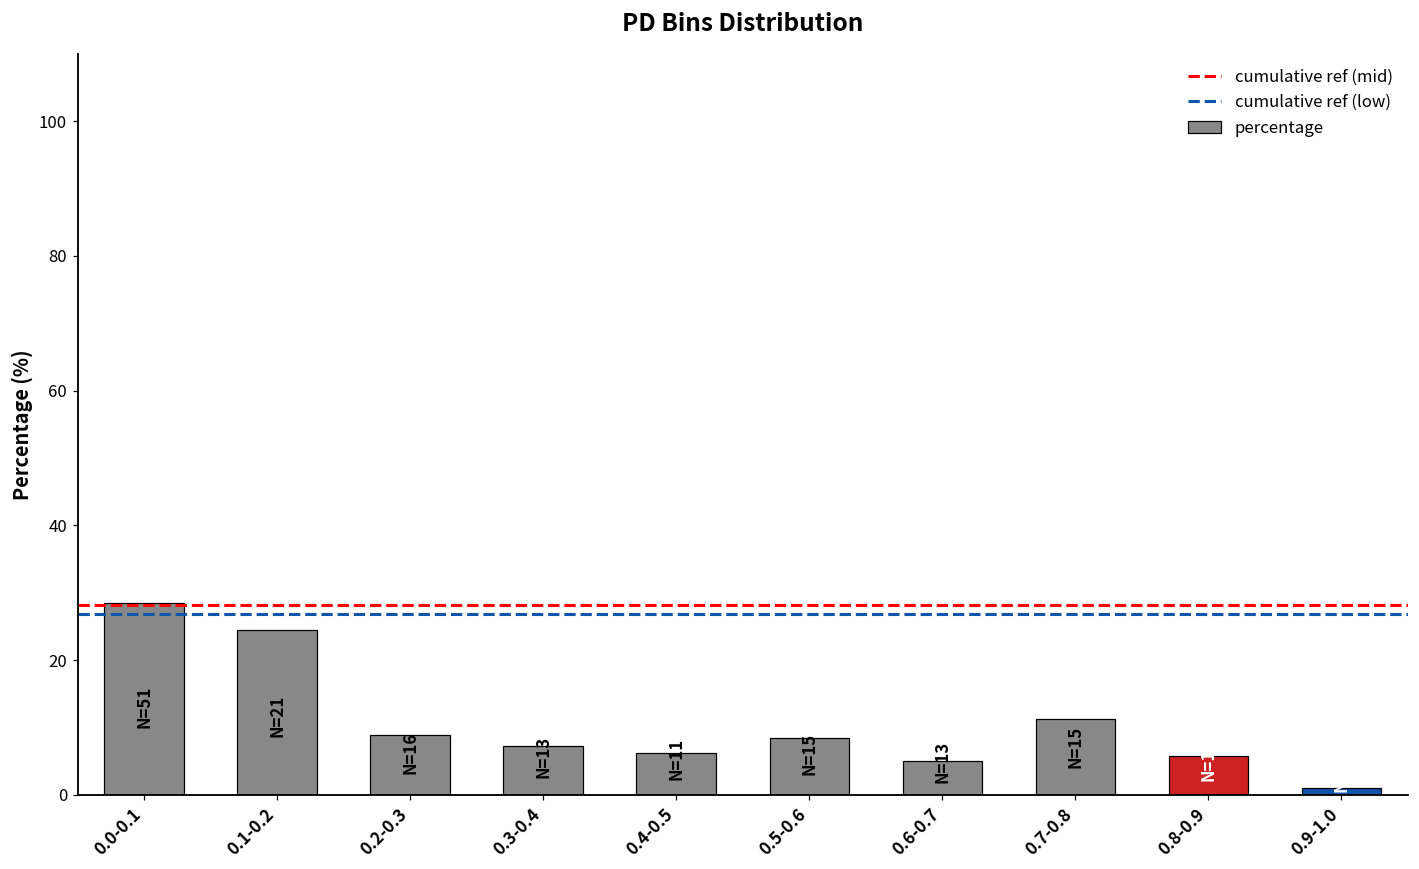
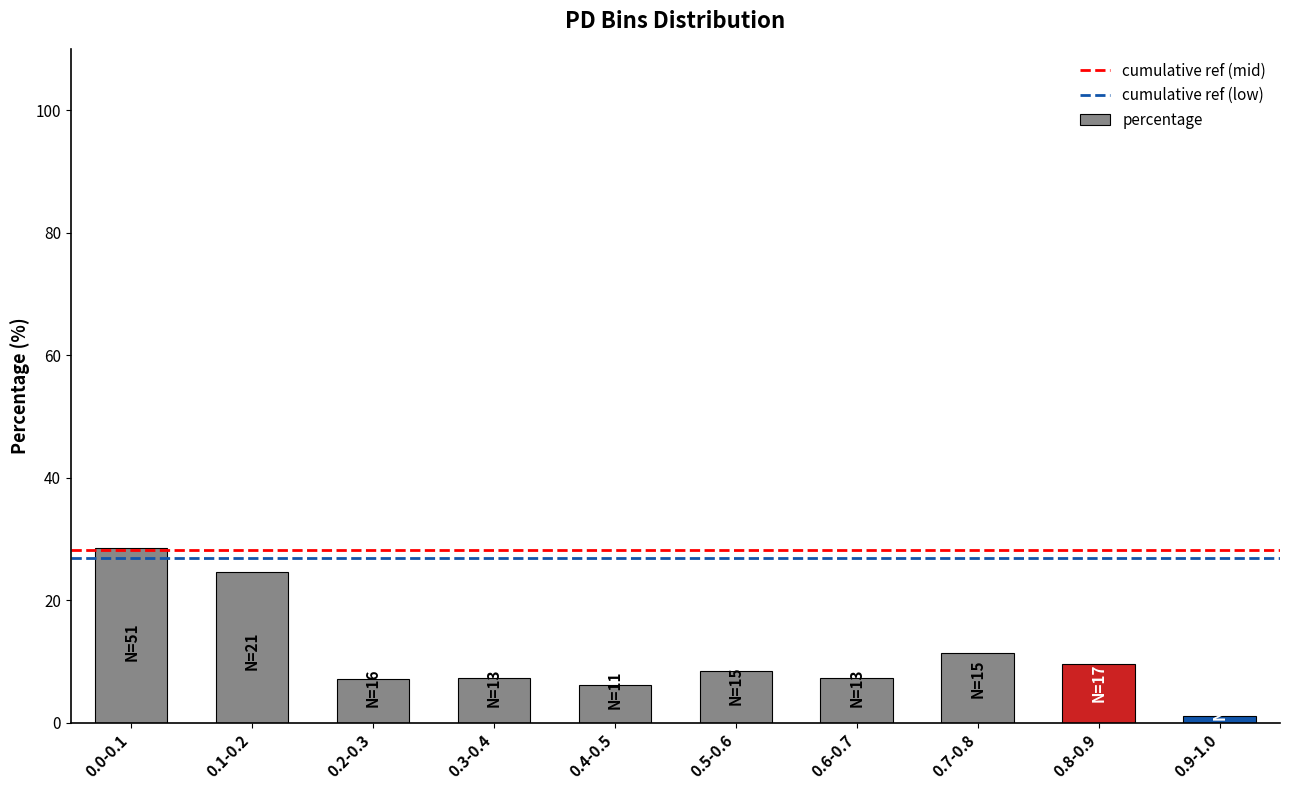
0.2-0.3: 9 -> 7
0.6-0.7: 5 -> 7
0.8-0.9: 6 -> 9
